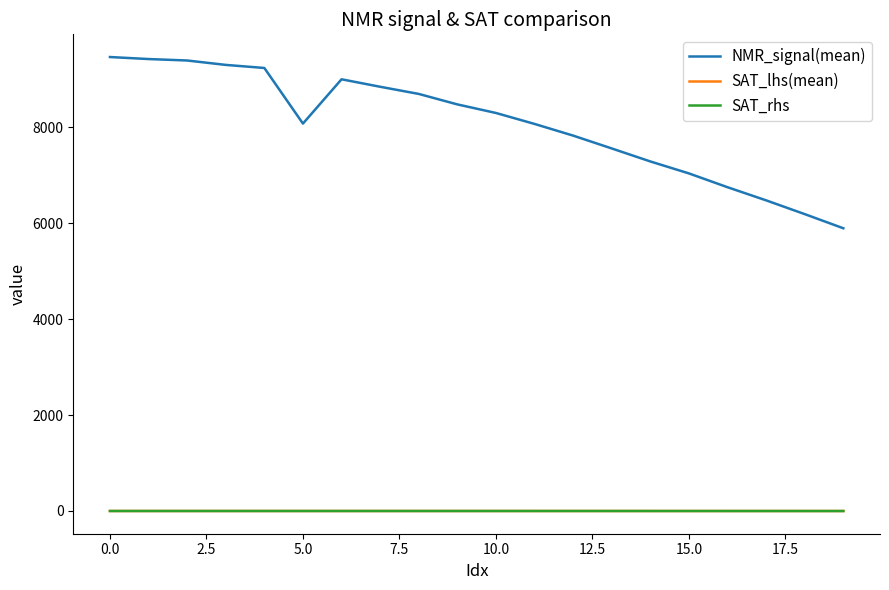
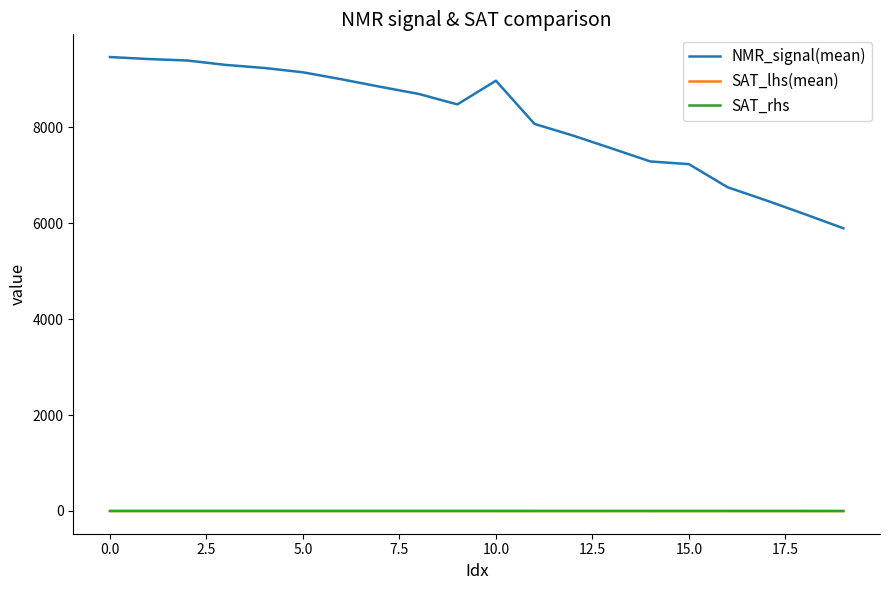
NMR_signal(mean), 5.0: 8100 -> 9100
NMR_signal(mean), 10.0: 8300 -> 9000
NMR_signal(mean), 15.0: 7000 -> 7200
